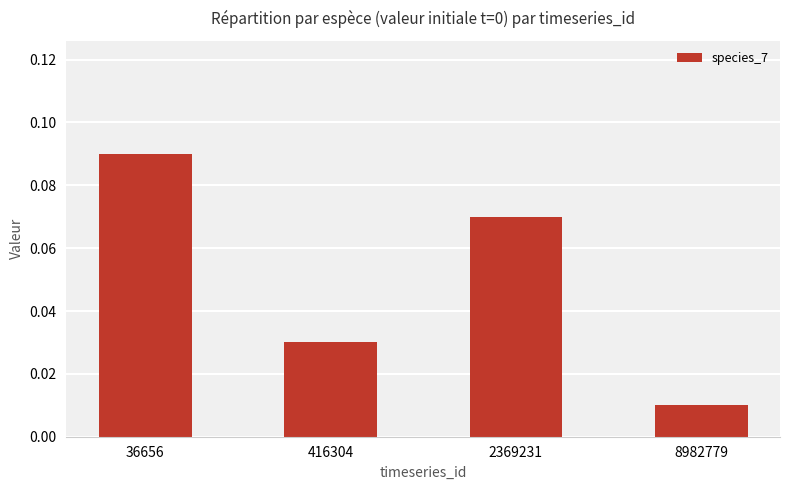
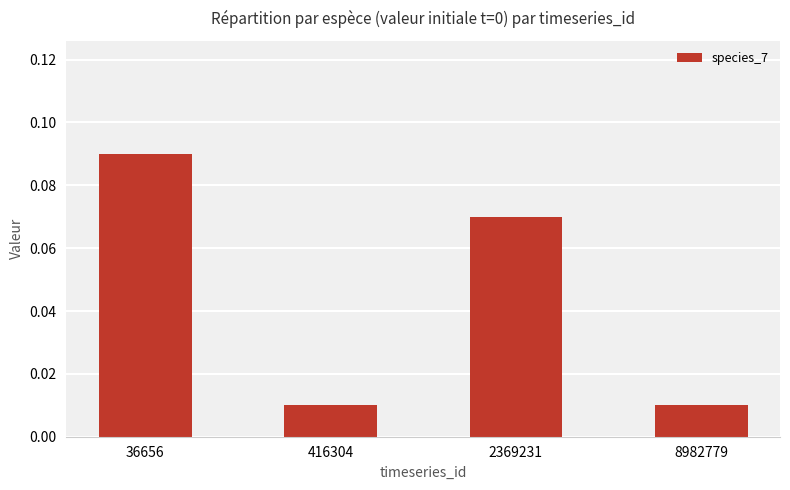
416304: 0.03 -> 0.01
